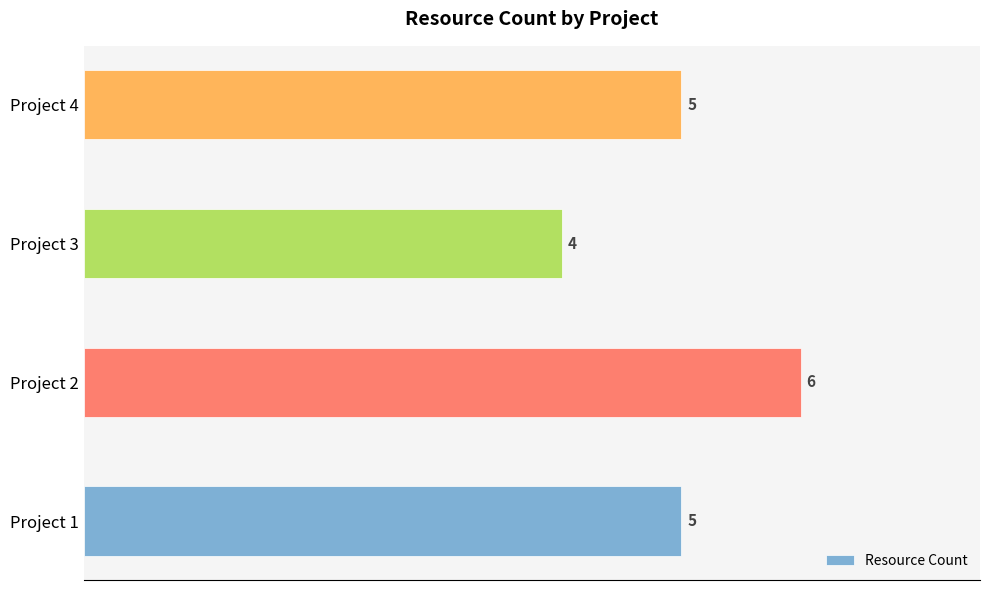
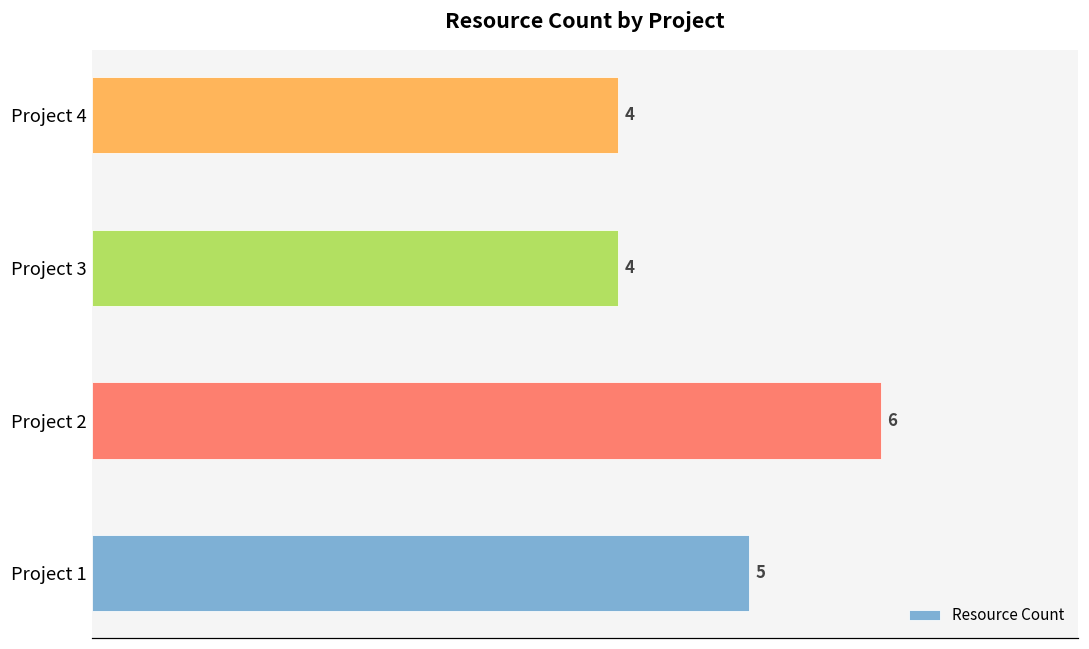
Project 4: 5 -> 4
